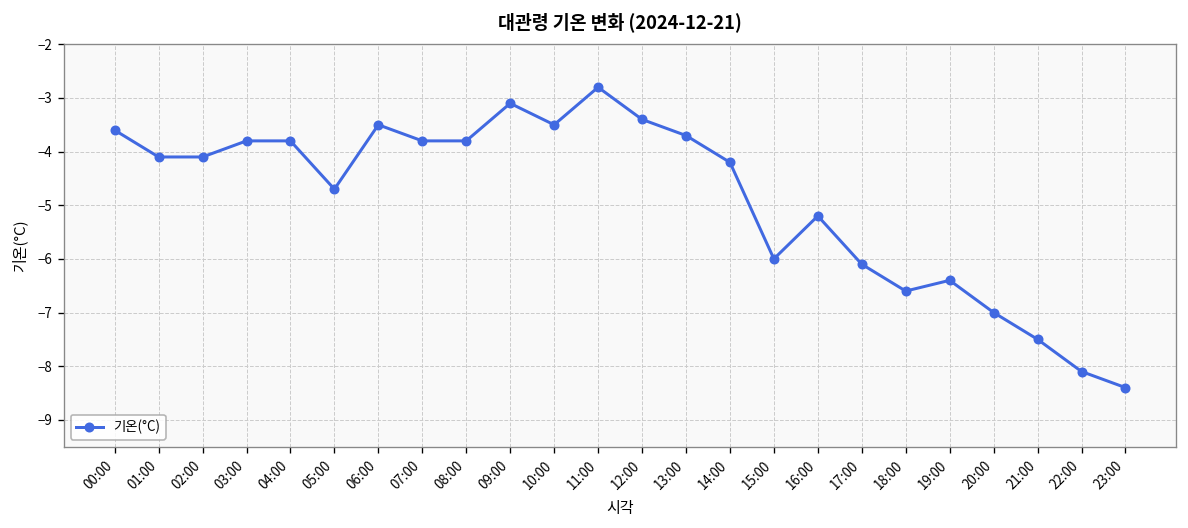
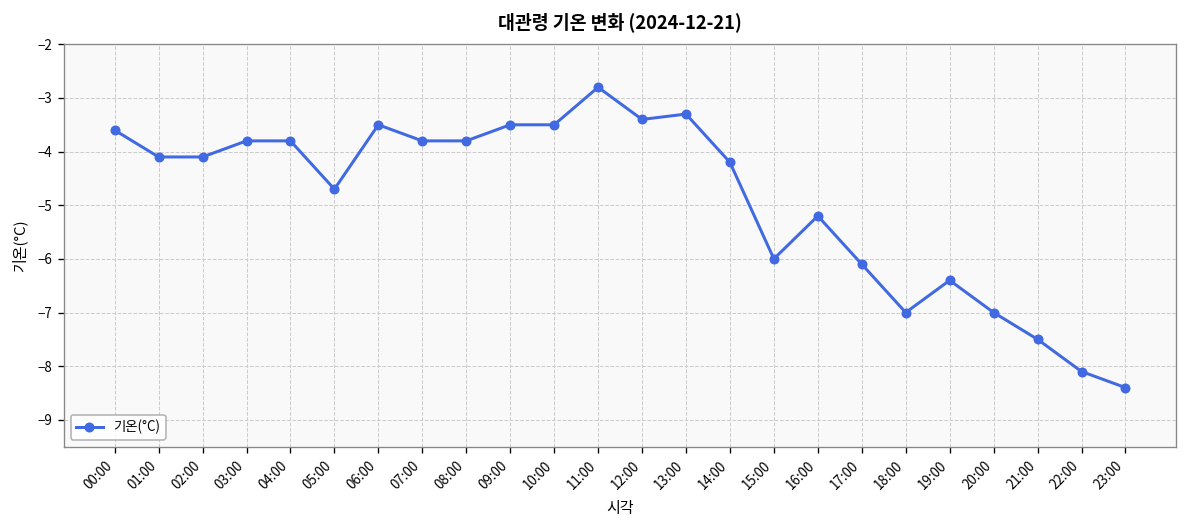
09:00: -3.1 -> -3.5
13:00: -3.7 -> -3.3
18:00: -6.6 -> -7.0
